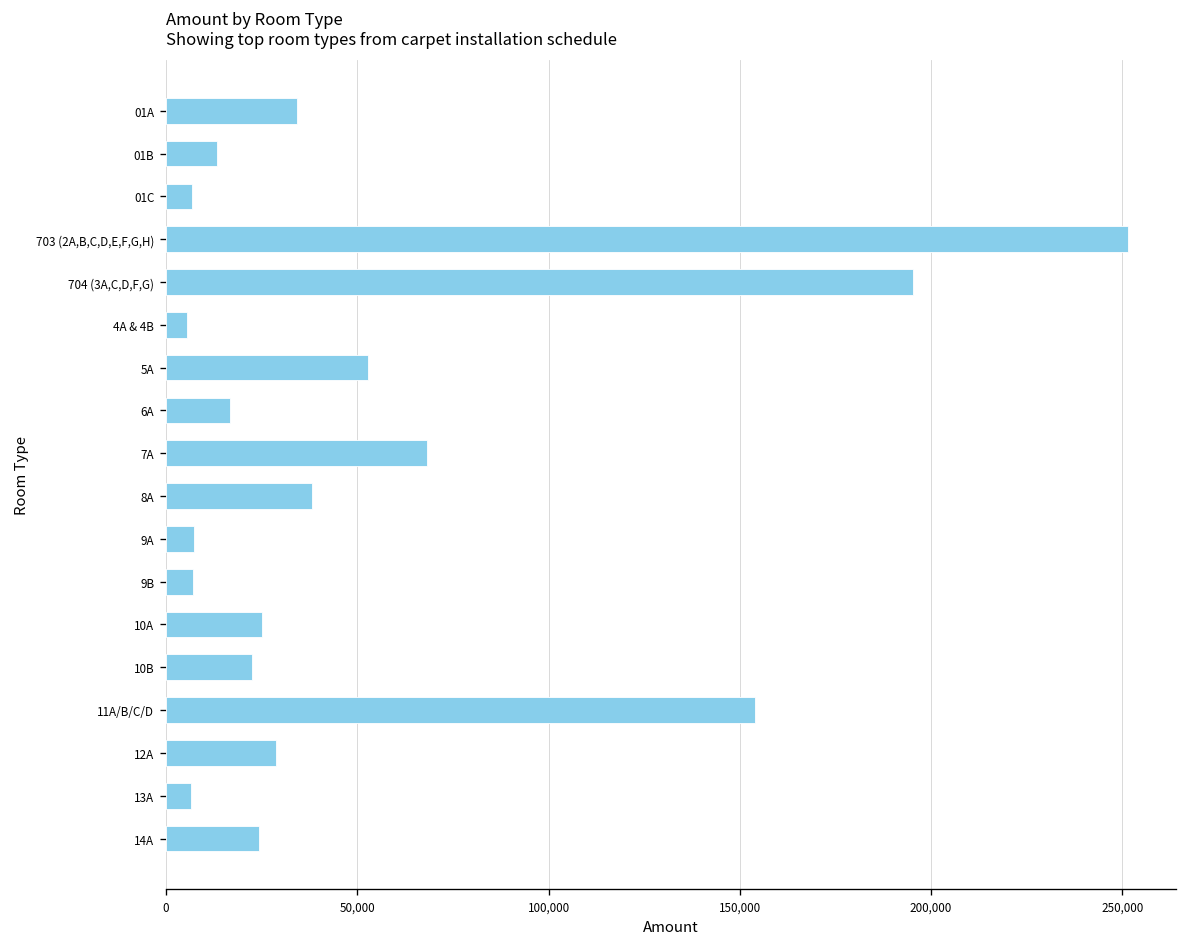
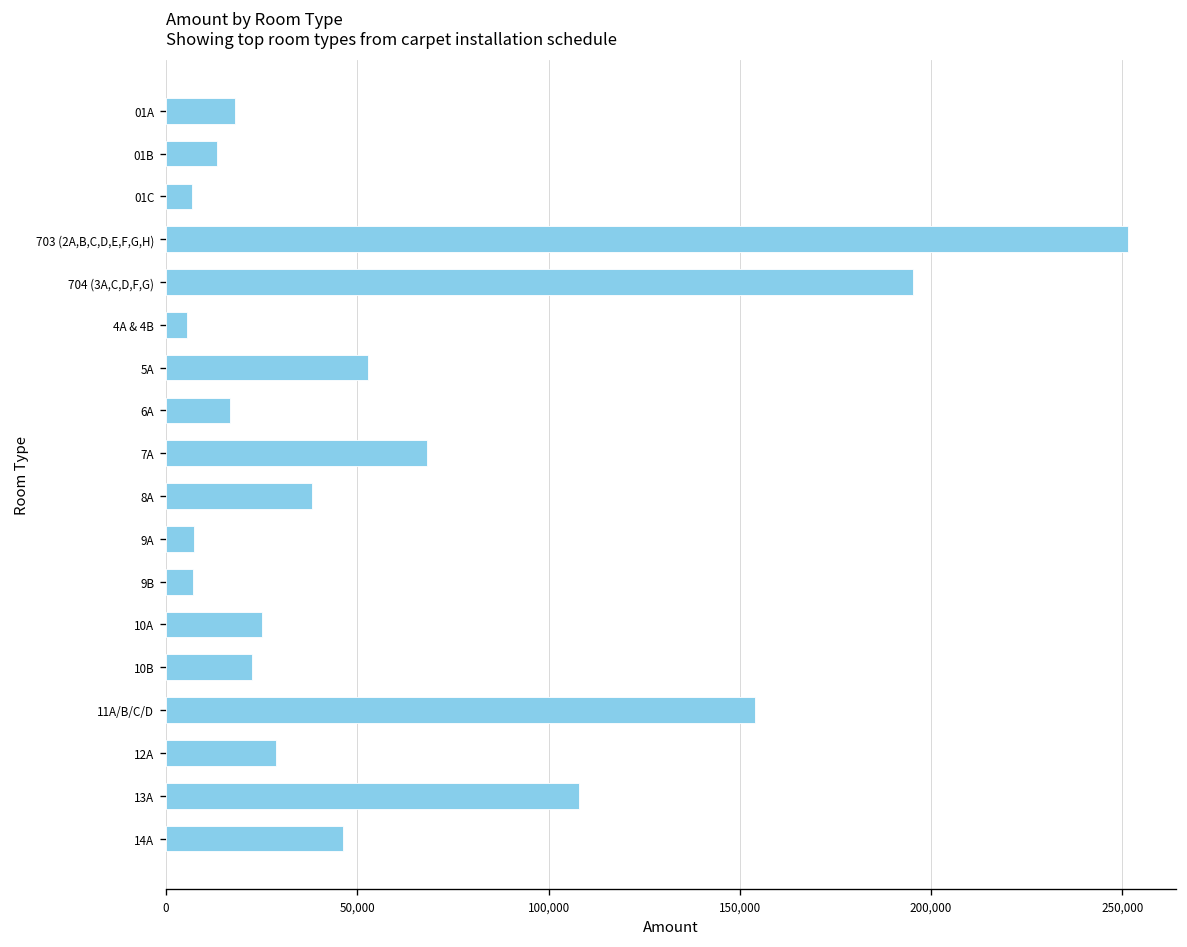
01A: 34,000 -> 18,000
13A: 7,000 -> 108,000
14A: 24,000 -> 46,000
